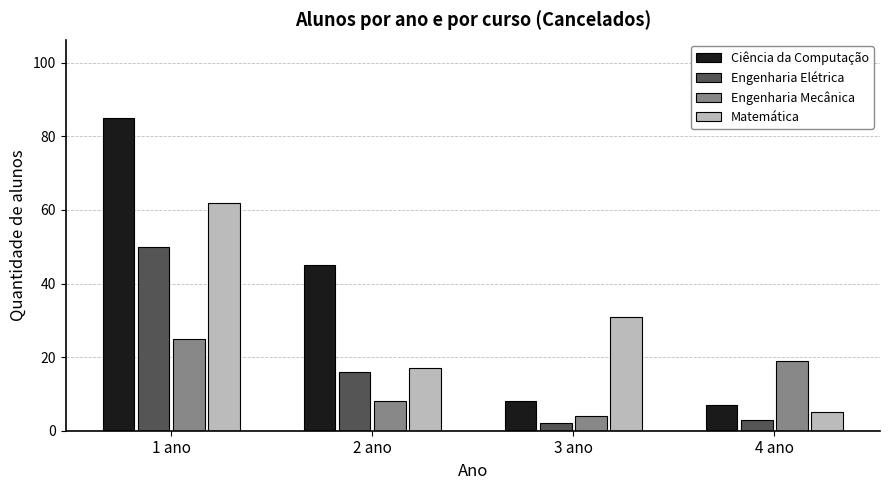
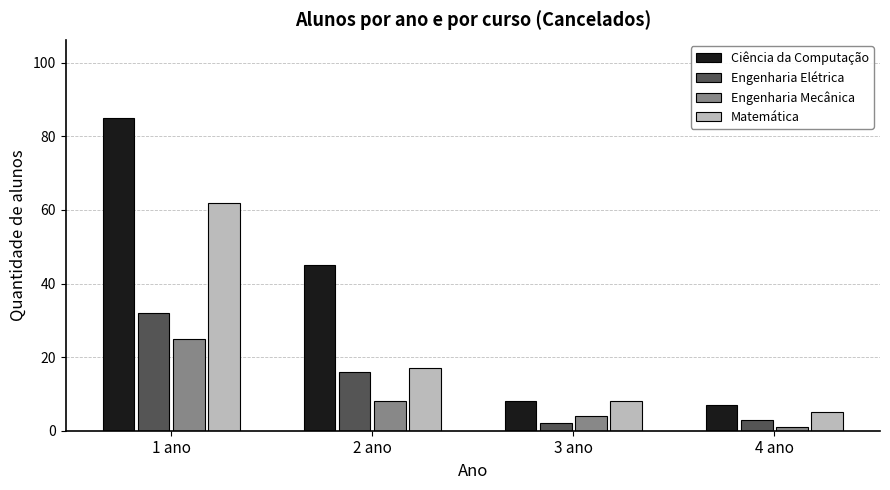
Engenharia Elétrica, 1 ano: 50 -> 32
Matemática, 3 ano: 31 -> 8
Engenharia Mecânica, 4 ano: 19 -> 1
